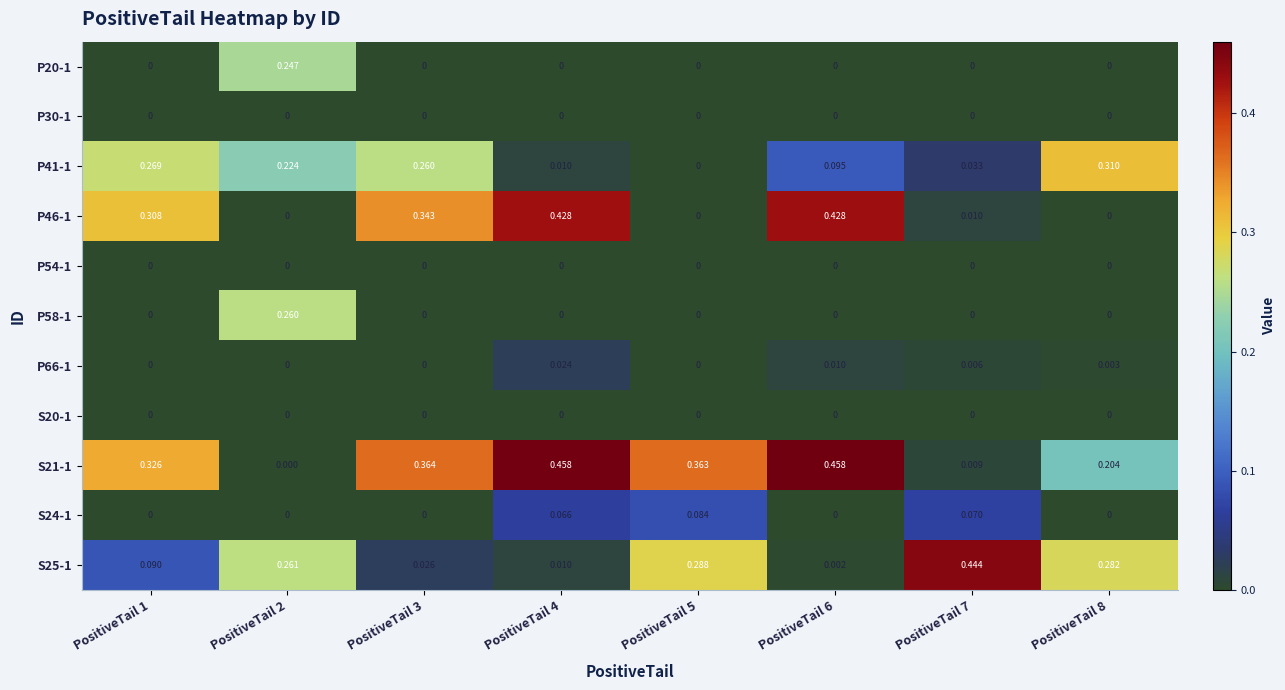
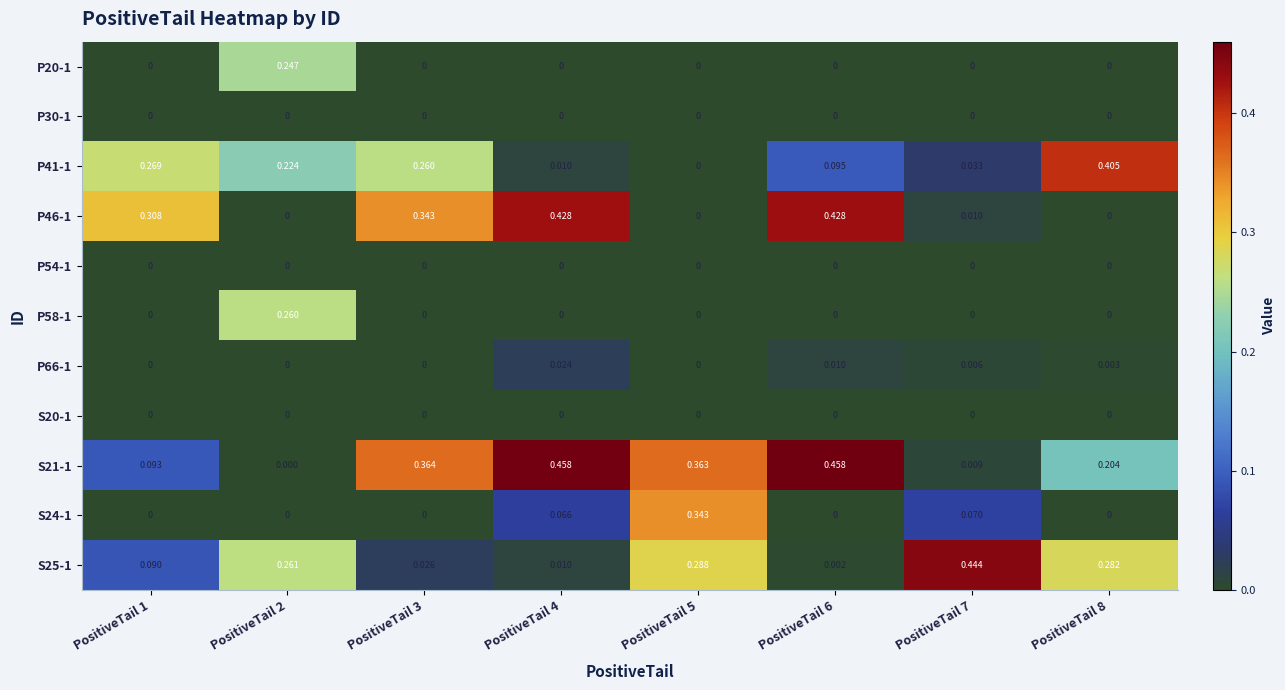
P41-1, PositiveTail 8: 0.310 -> 0.405
S21-1, PositiveTail 1: 0.326 -> 0.093
S24-1, PositiveTail 5: 0.084 -> 0.343
